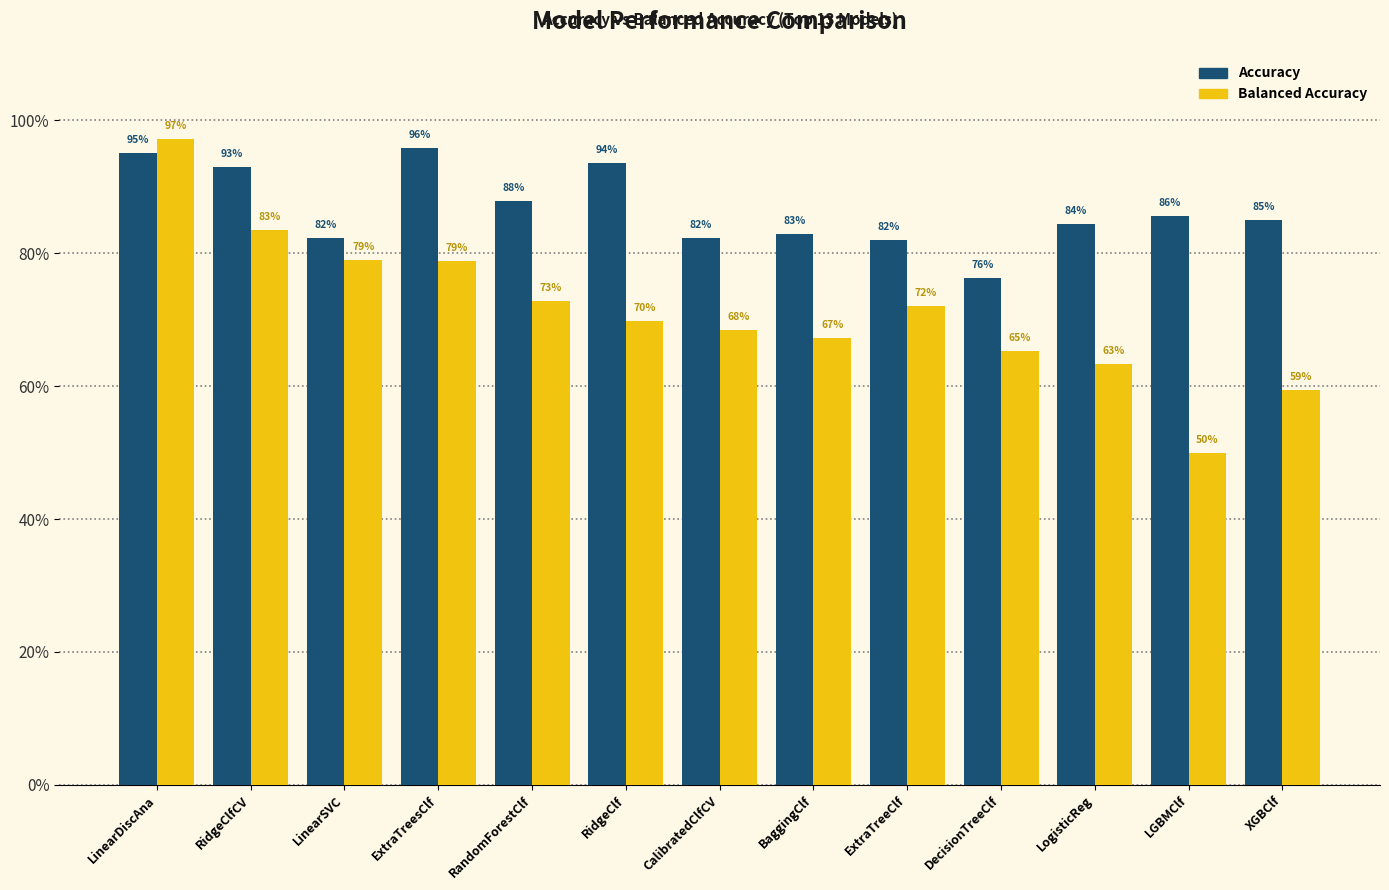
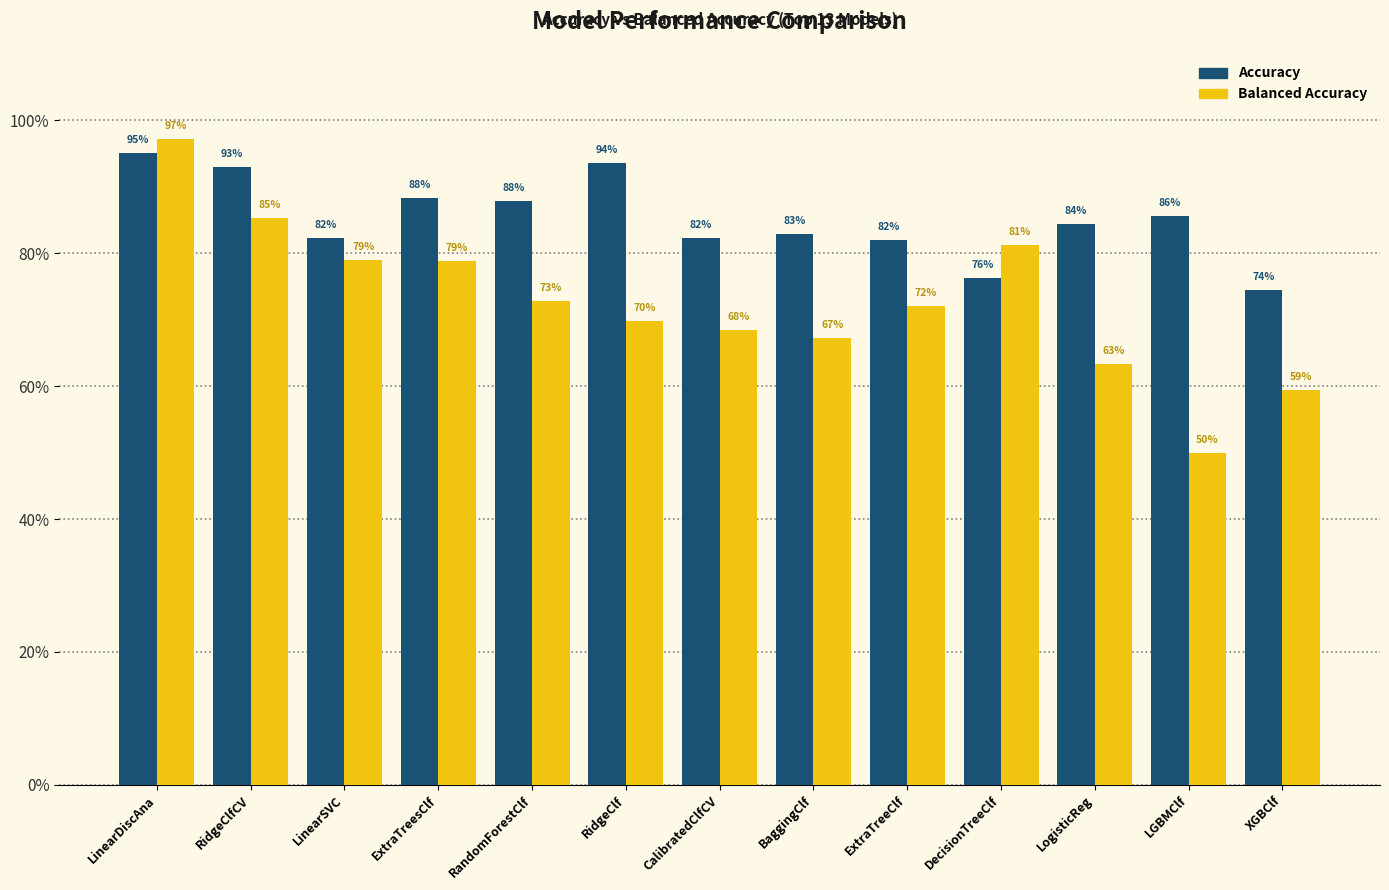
Balanced Accuracy, RidgeClfCV: 83% -> 85%
Accuracy, ExtraTreesClf: 96% -> 88%
Balanced Accuracy, DecisionTreeClf: 65% -> 81%
Accuracy, XGBClf: 85% -> 74%
